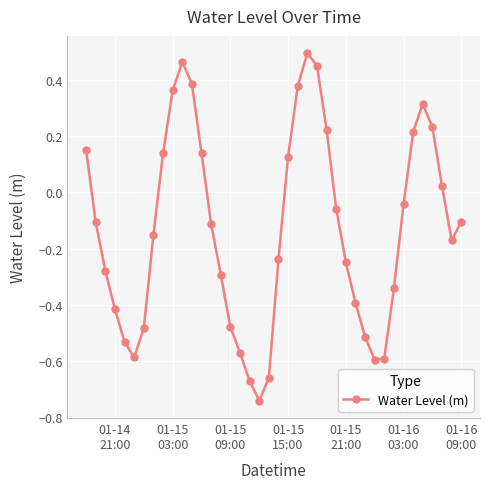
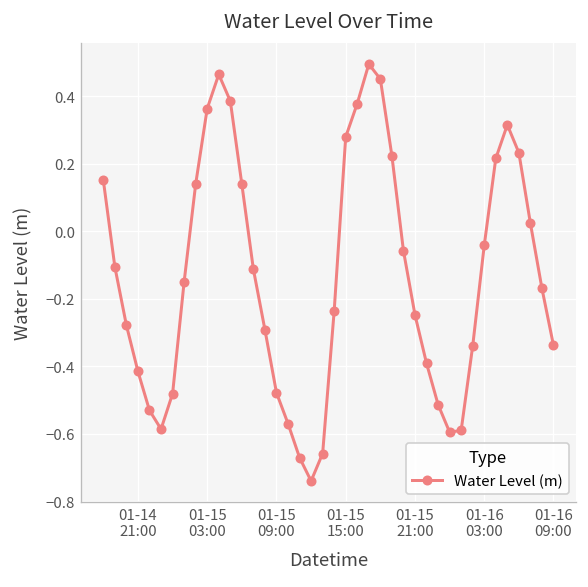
01-15 15:00: 0.13 -> 0.28
01-16 09:00: -0.10 -> -0.34
